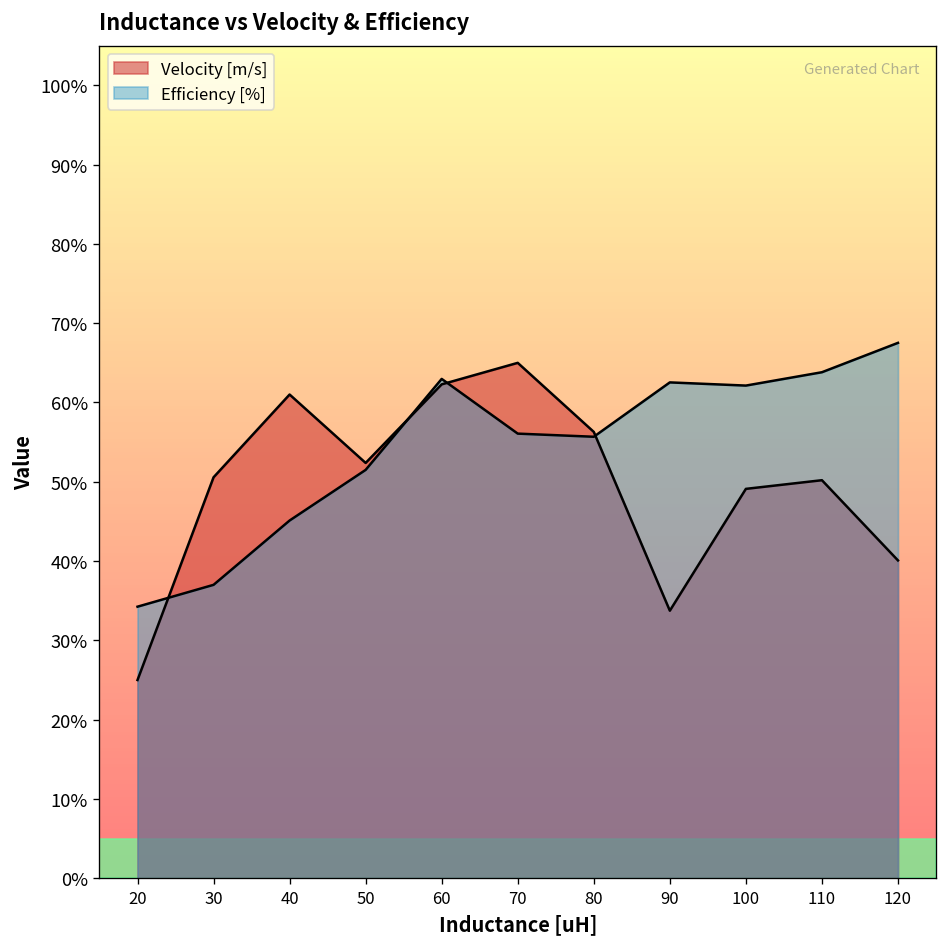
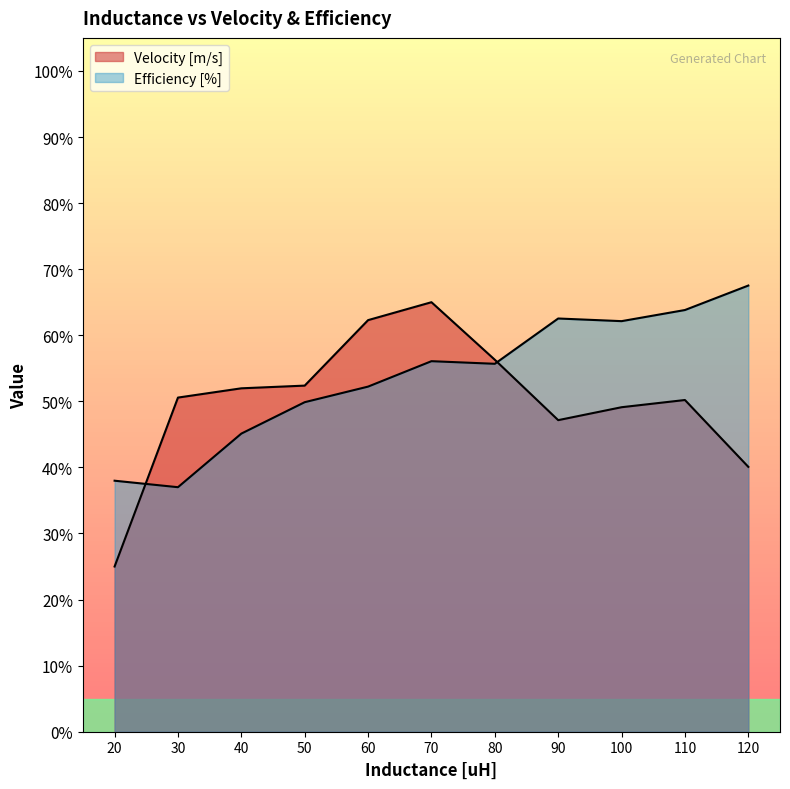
Efficiency [%], 20: 34% -> 38%
Velocity [m/s], 40: 61% -> 52%
Efficiency [%], 50: 52% -> 50%
Efficiency [%], 60: 63% -> 52%
Velocity [m/s], 90: 34% -> 47%
